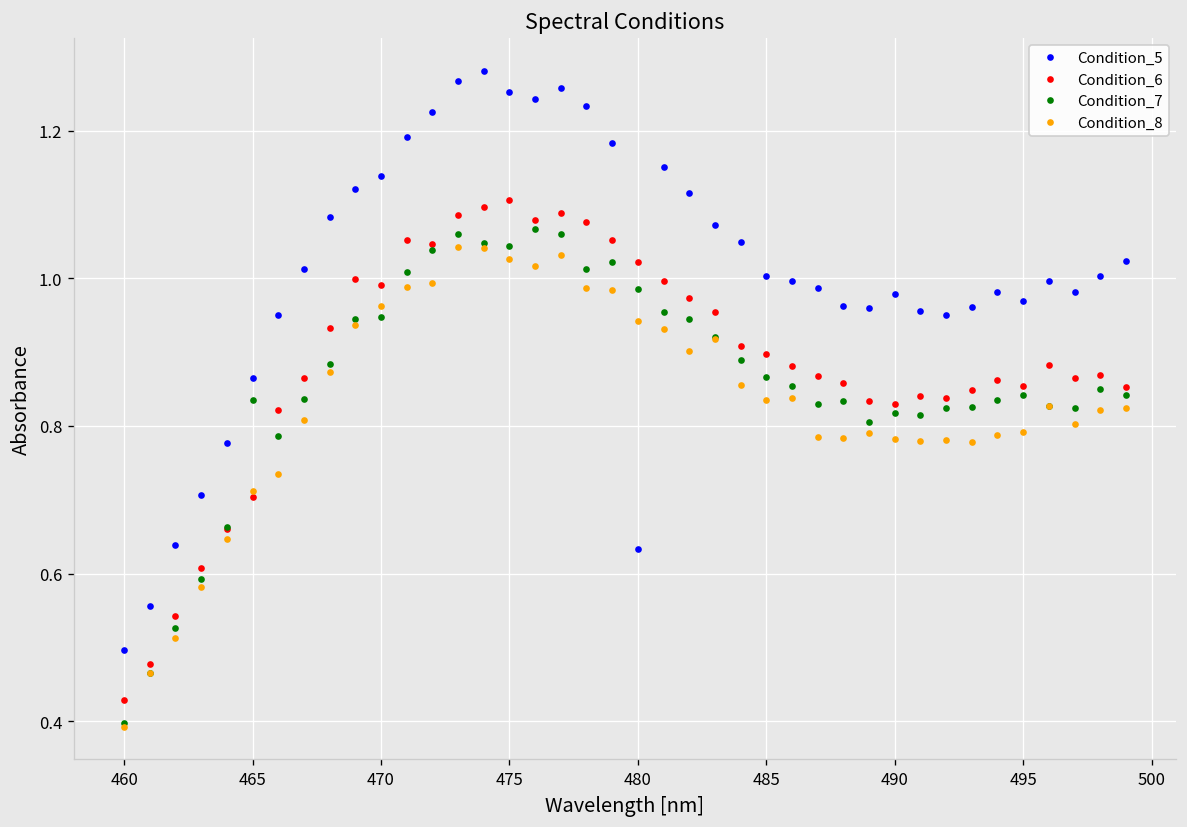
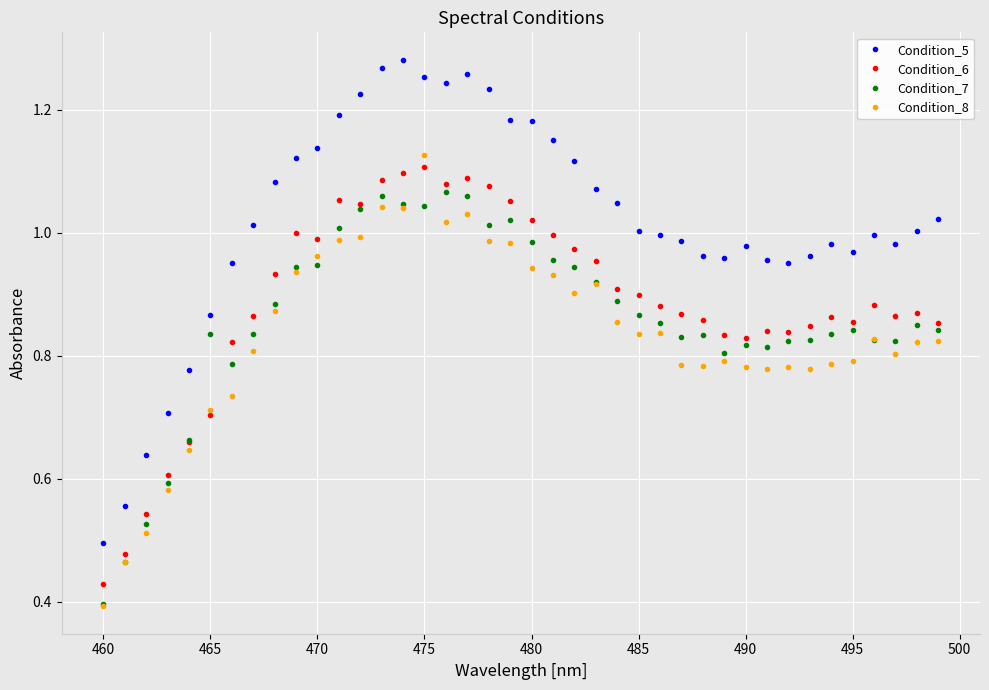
Condition_8, 475: 1.03 -> 1.13
Condition_5, 480: 0.63 -> 1.18
